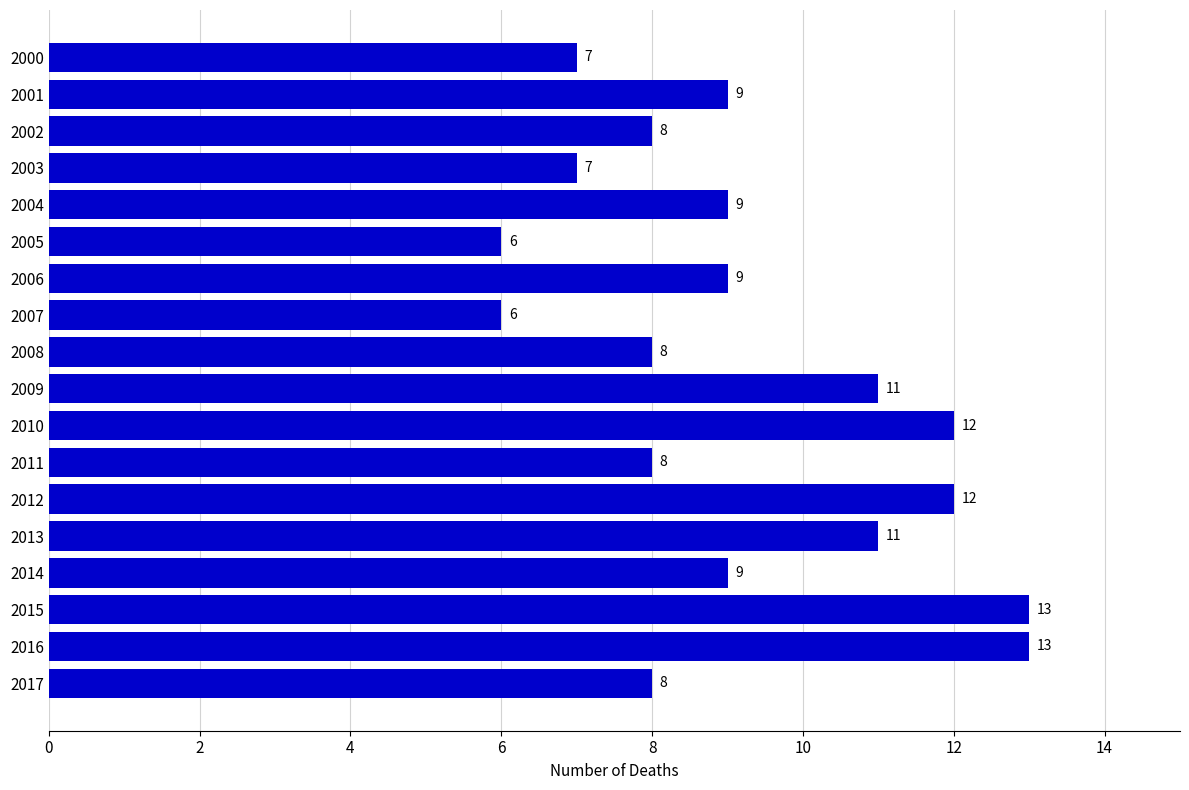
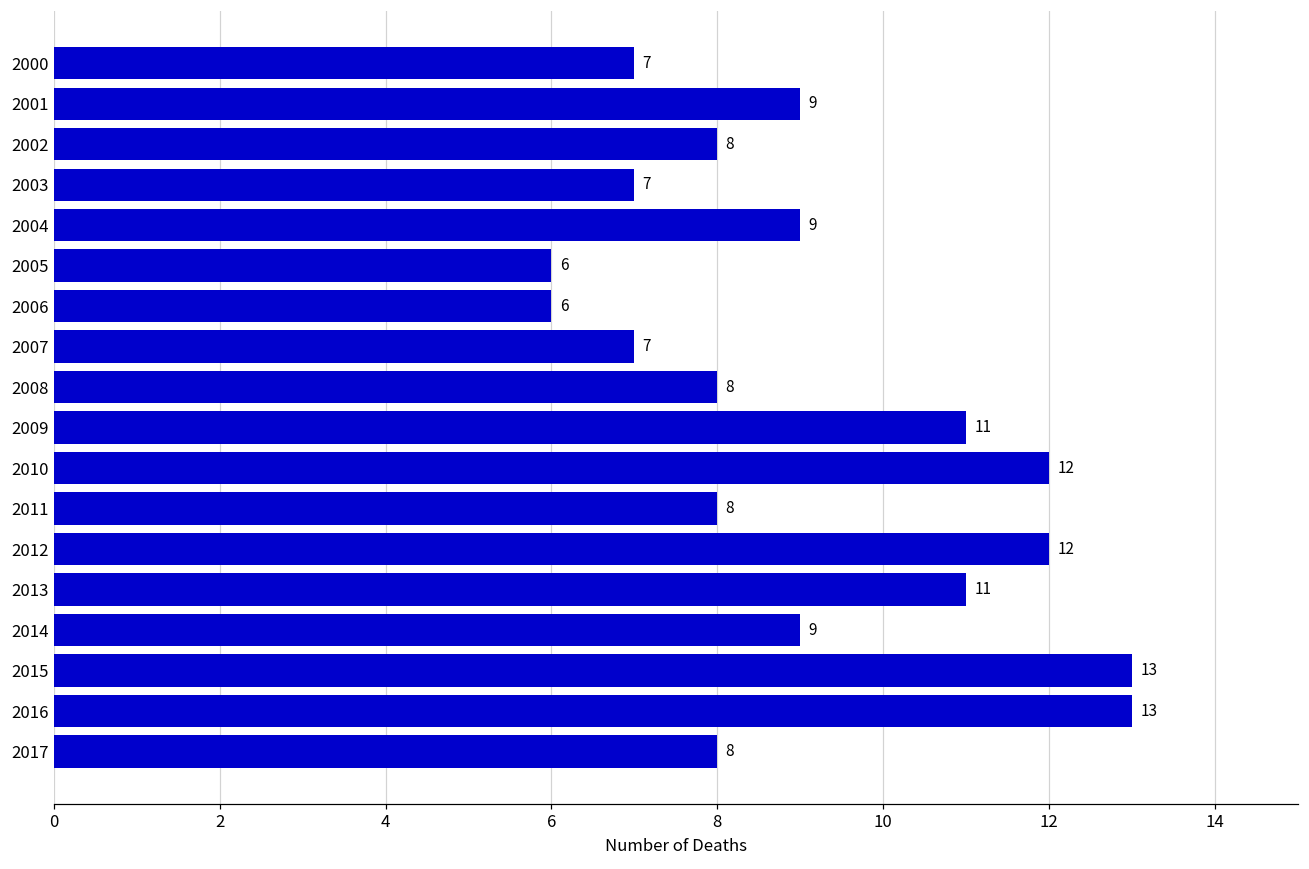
2006: 9 -> 6
2007: 6 -> 7
